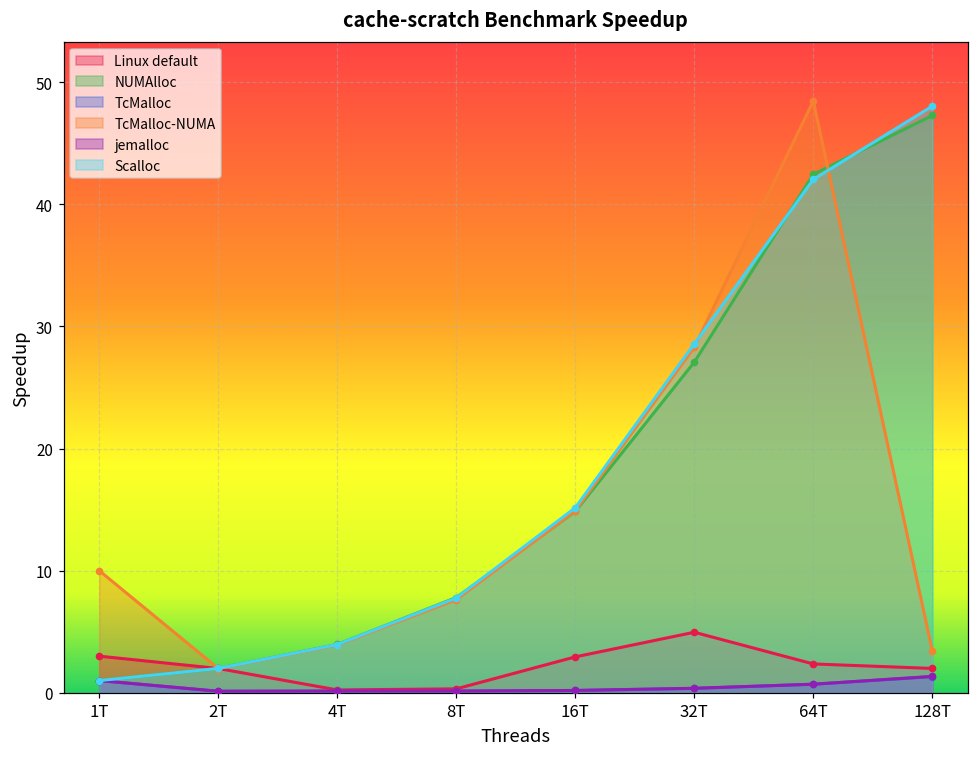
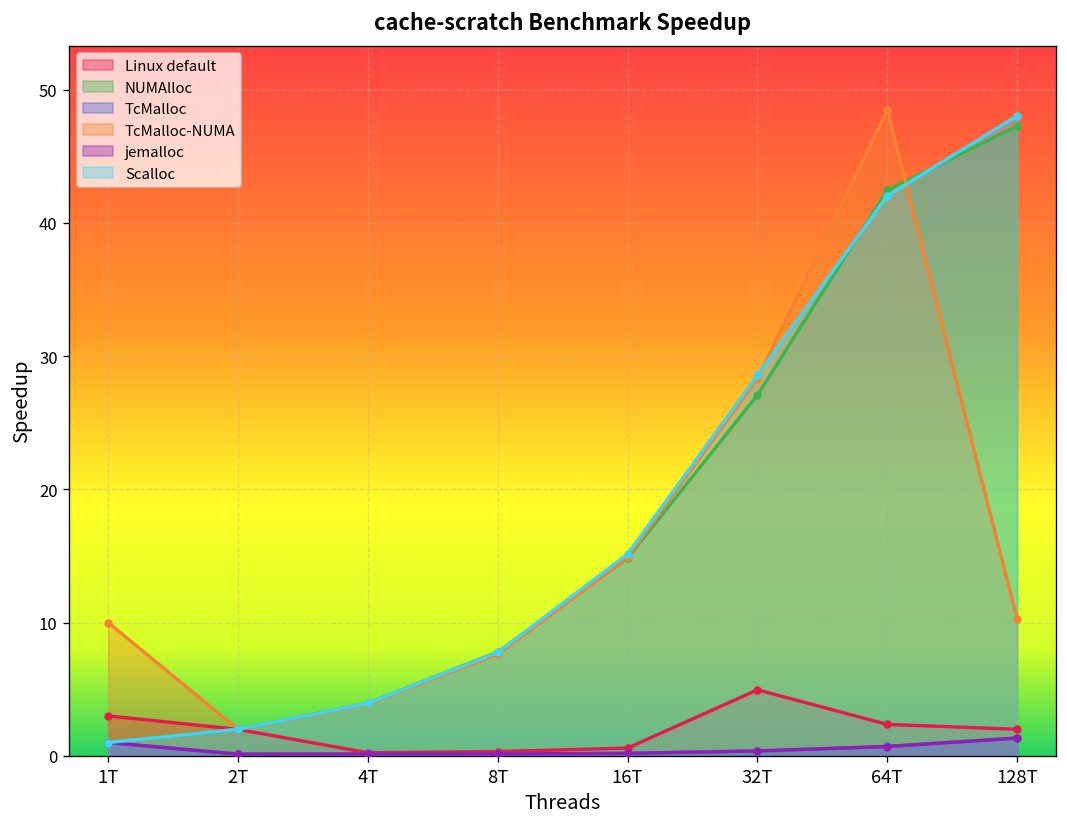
Linux default, 16T: 2.9 -> 0.6
TcMalloc-NUMA, 128T: 3.4 -> 10.3
